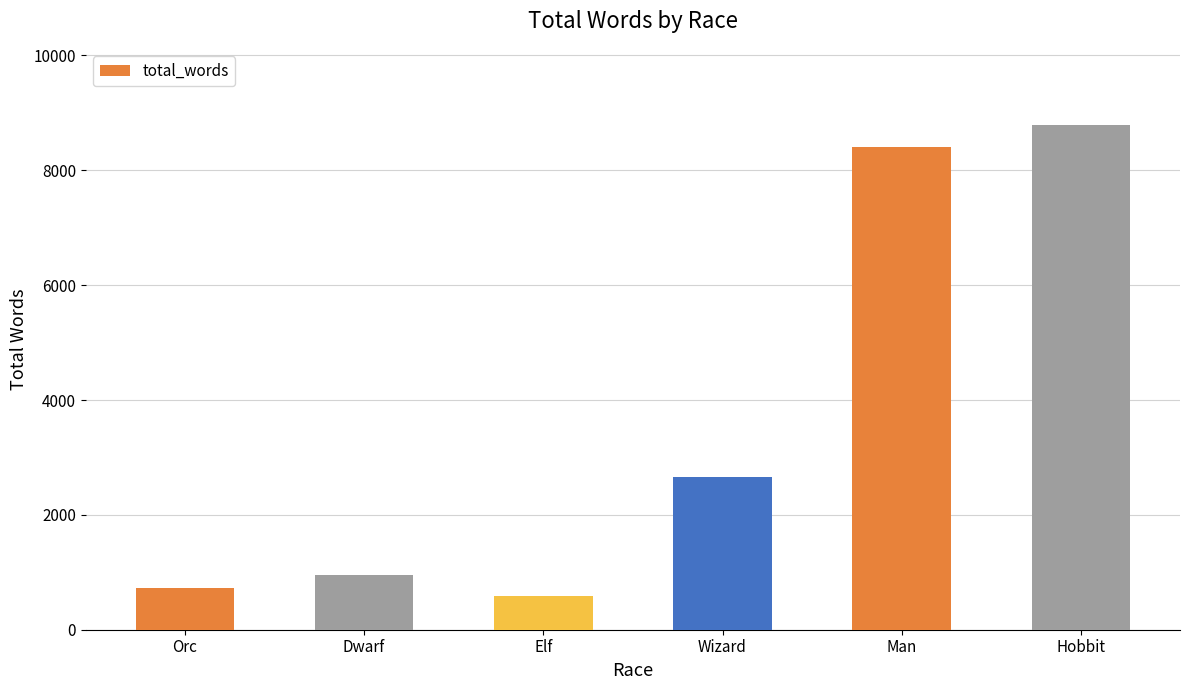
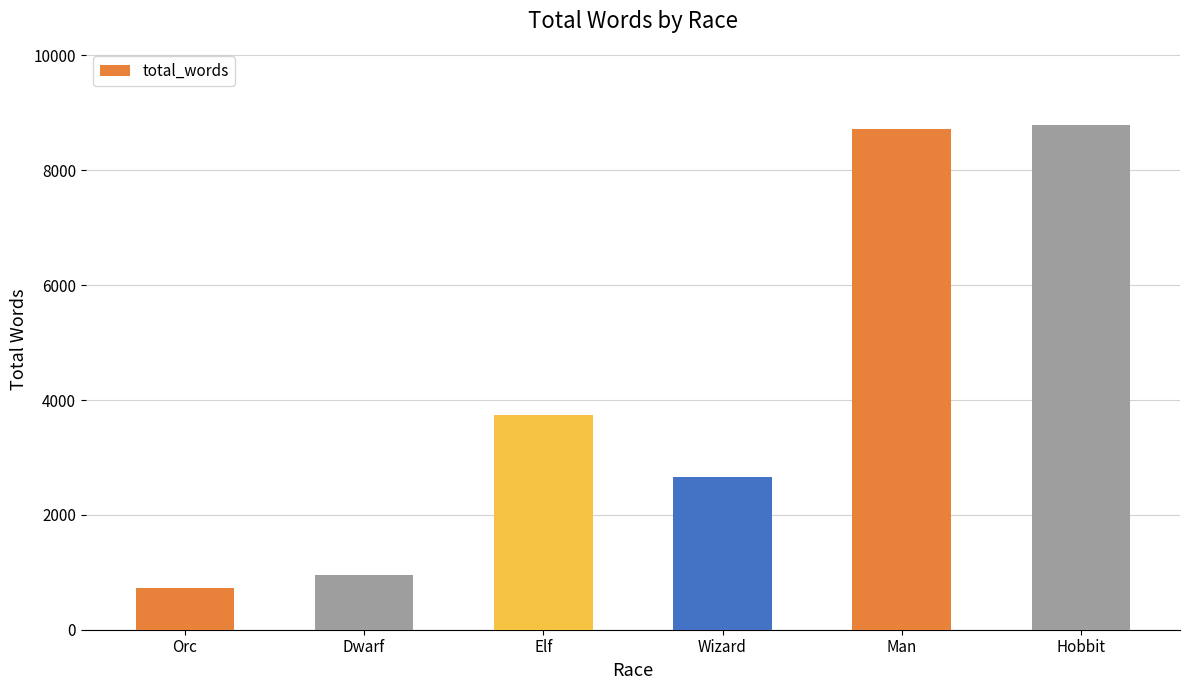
Elf: 600 -> 3700
Man: 8400 -> 8700
